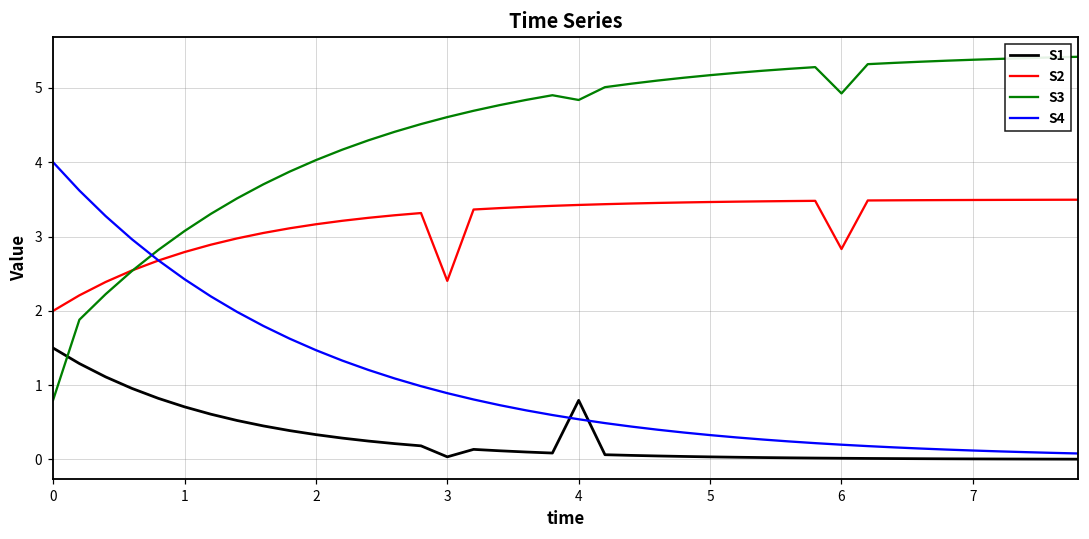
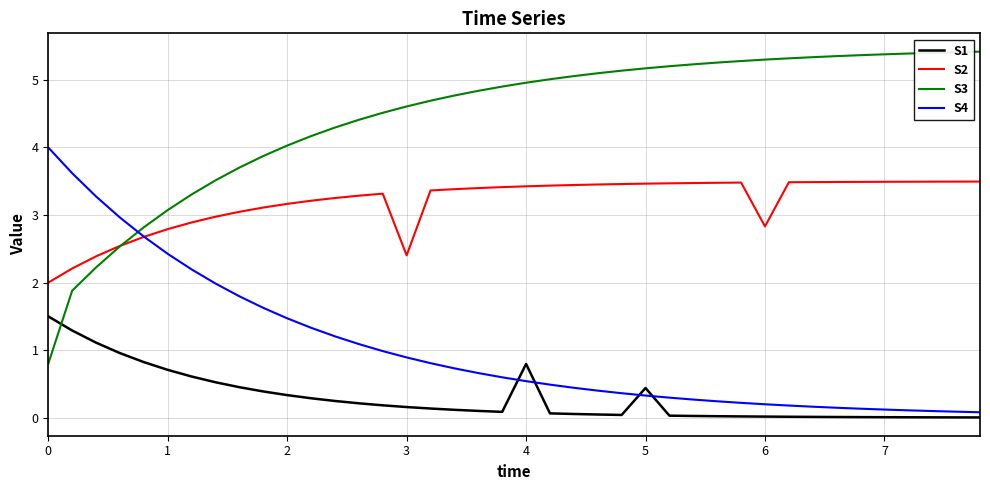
S1, 3: 0.0 -> 0.2
S3, 4: 4.8 -> 5.0
S1, 5: 0.0 -> 0.4
S3, 6: 4.9 -> 5.3
